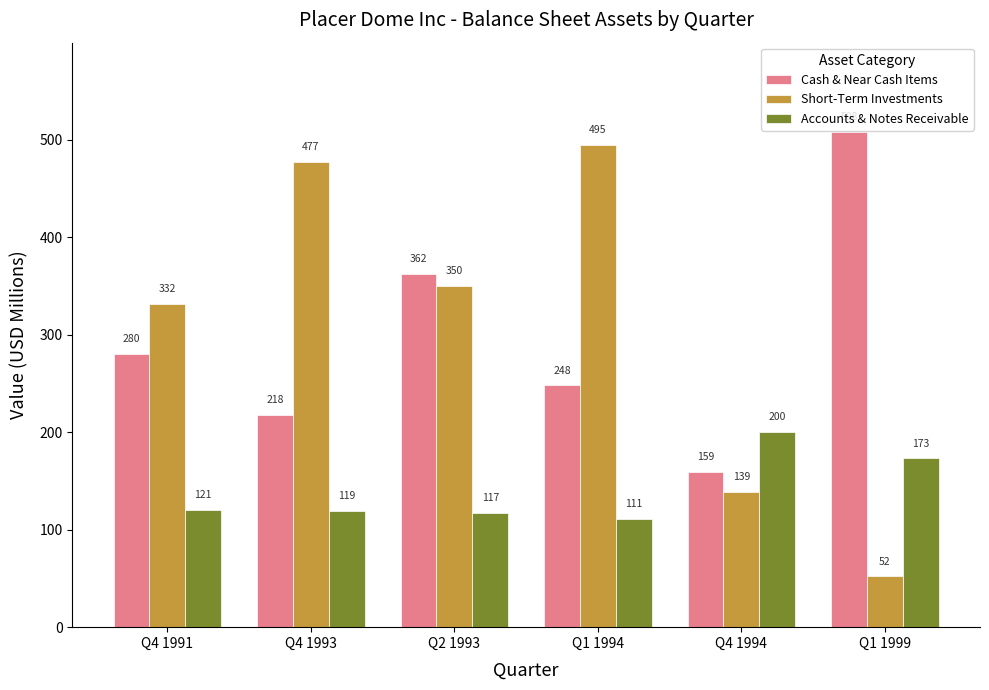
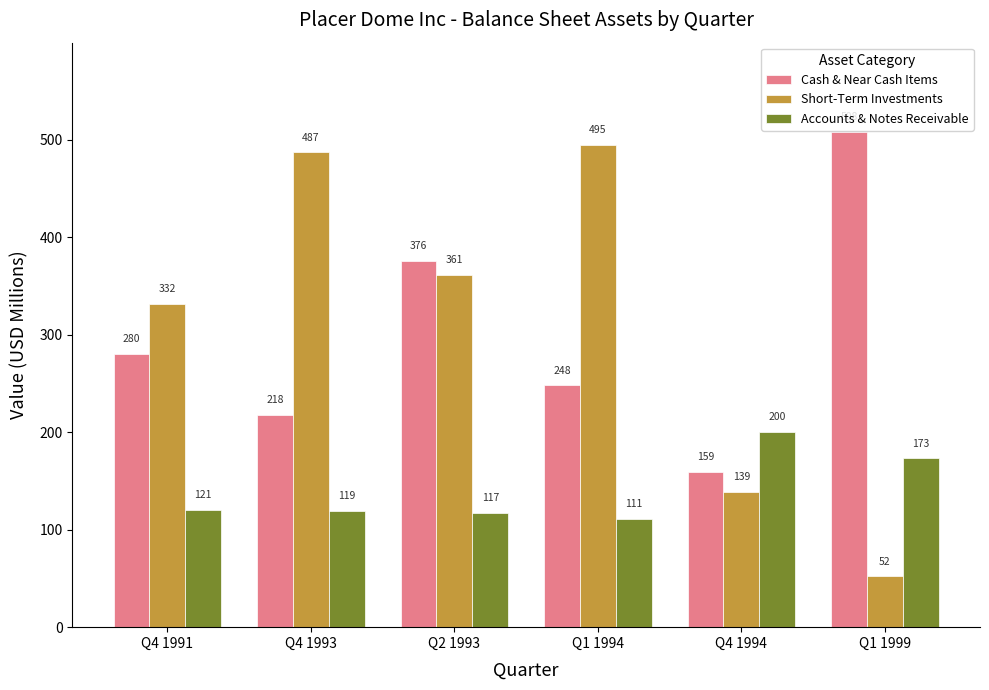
Short-Term Investments, Q4 1993: 477 -> 487
Cash & Near Cash Items, Q2 1993: 362 -> 376
Short-Term Investments, Q2 1993: 350 -> 361
